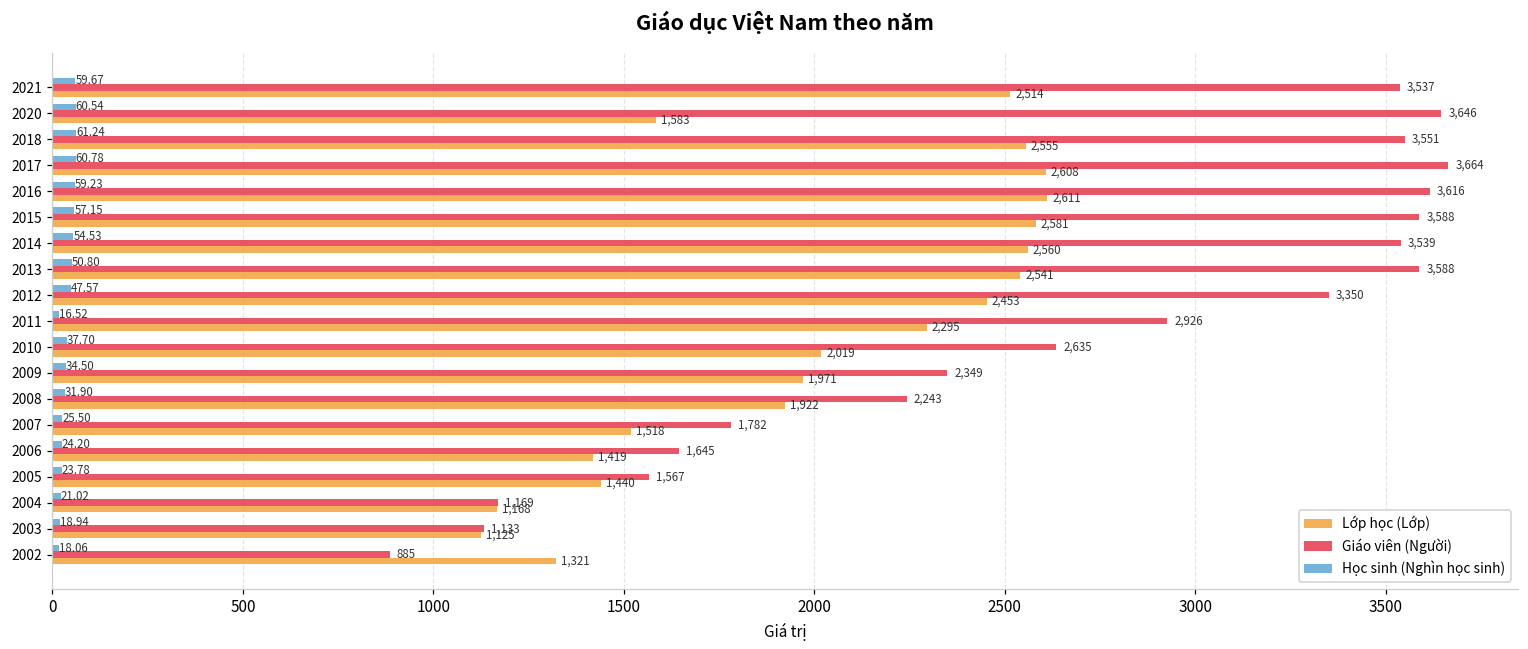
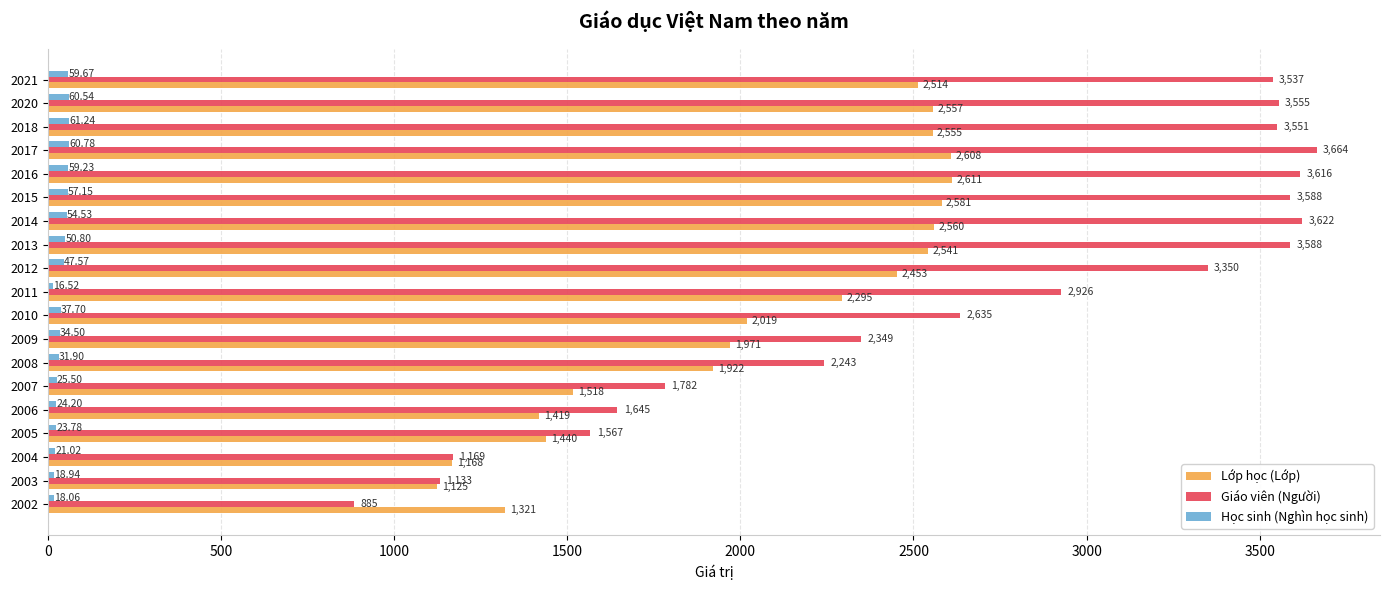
Giáo viên (Người), 2020: 3,646 -> 3,555
Lớp học (Lớp), 2020: 1,583 -> 2,557
Giáo viên (Người), 2014: 3,539 -> 3,622
